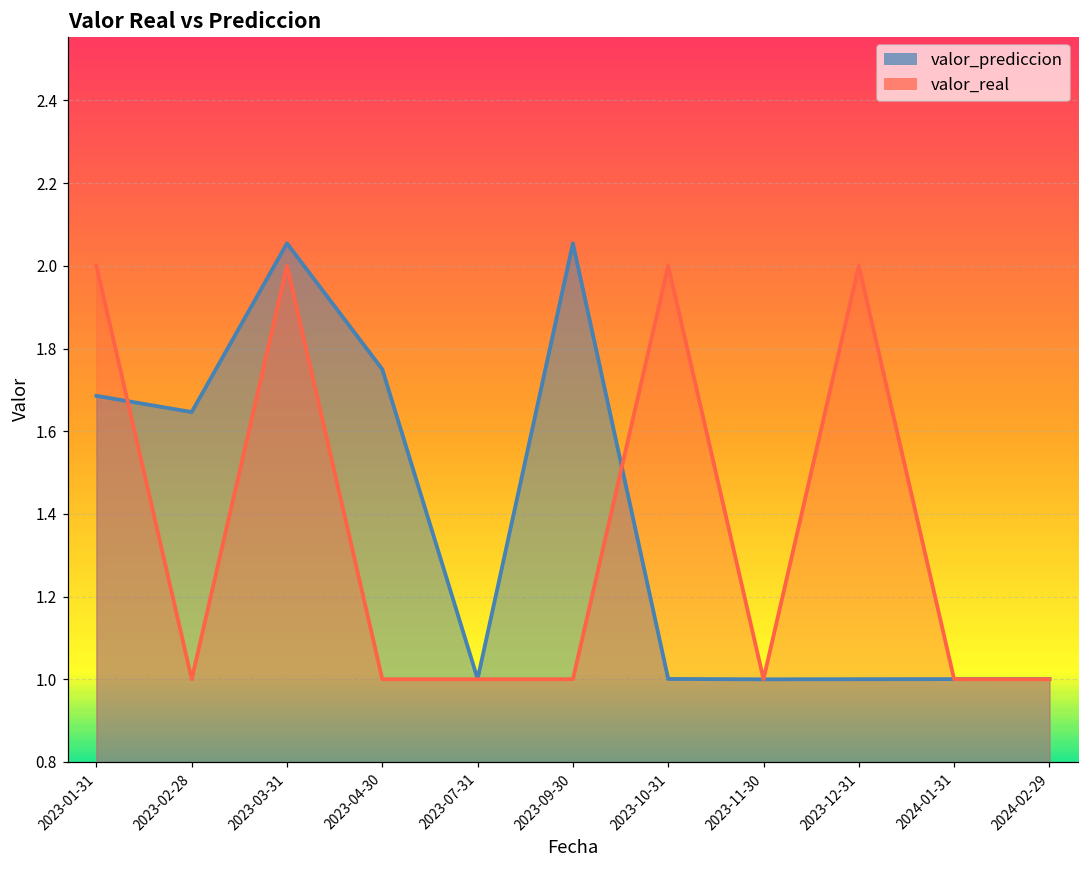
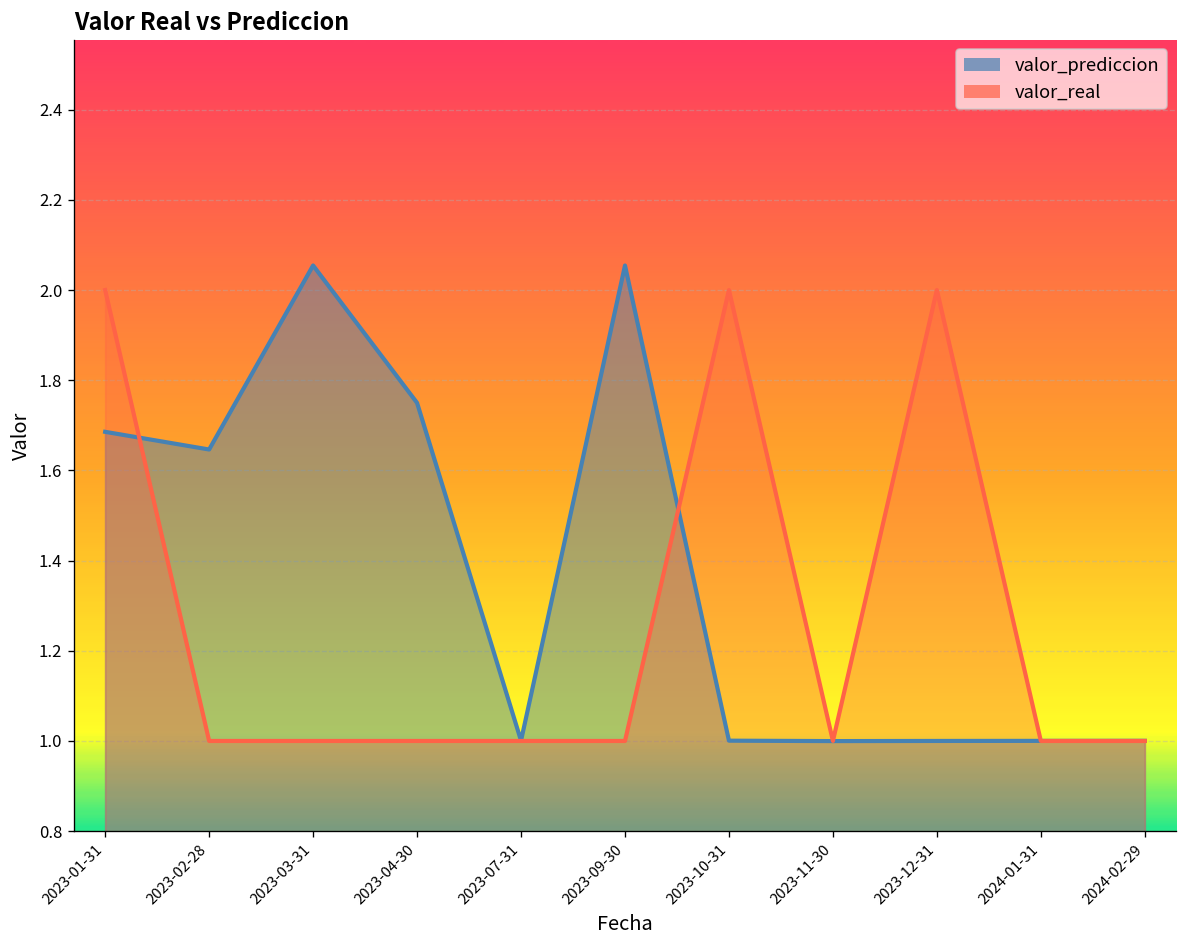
valor_real, 2023-03-31: 2 -> 1
